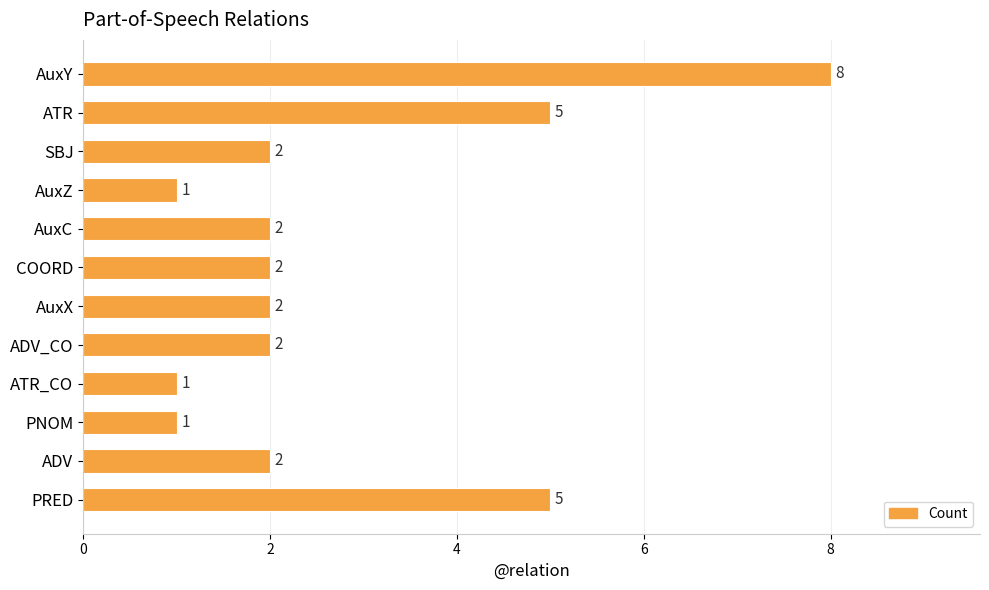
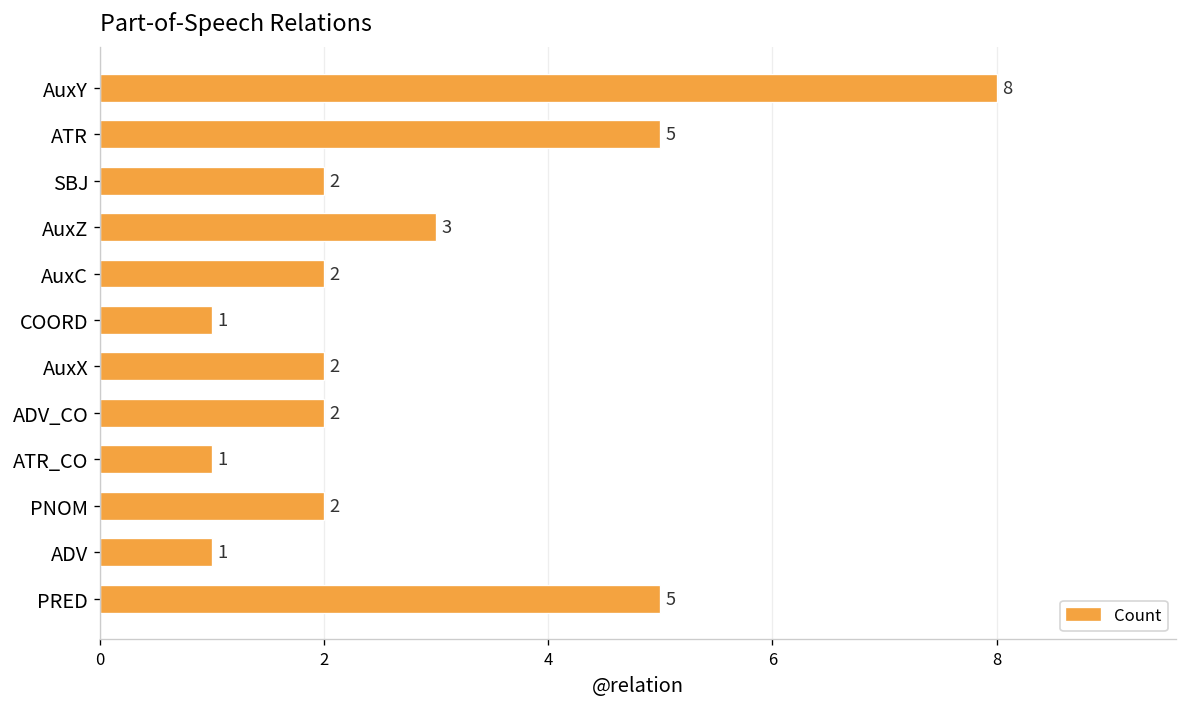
AuxZ: 1 -> 3
COORD: 2 -> 1
PNOM: 1 -> 2
ADV: 2 -> 1
